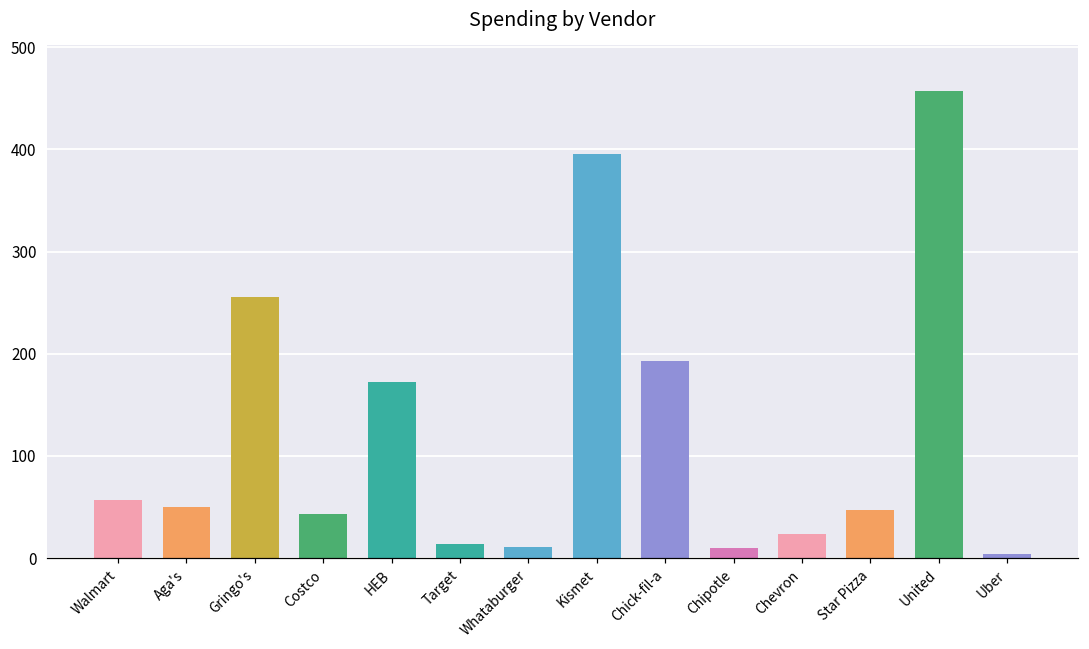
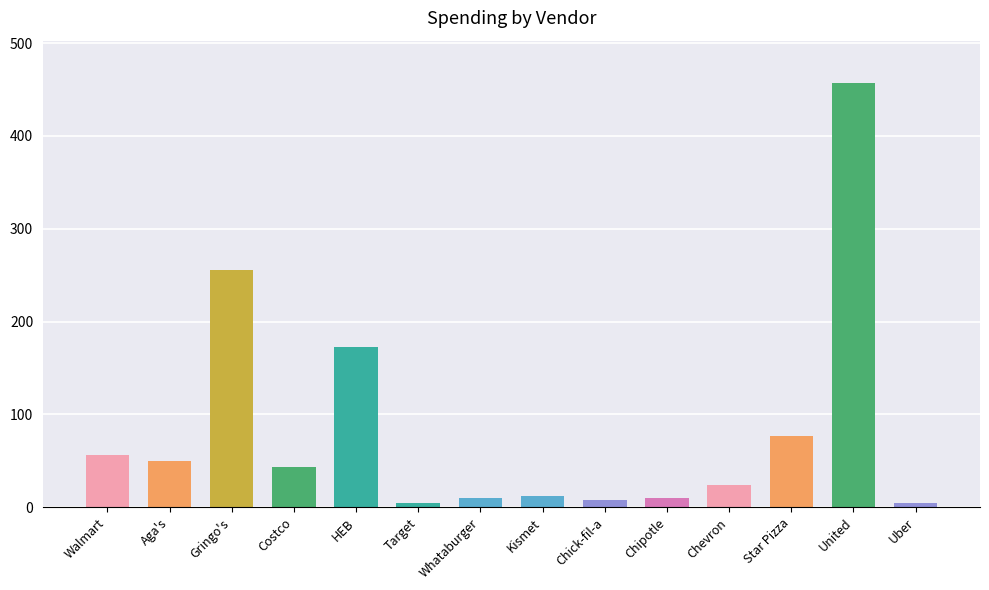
Target: 10 -> 0
Kismet: 400 -> 10
Chick-fil-a: 190 -> 10
Star Pizza: 50 -> 80
